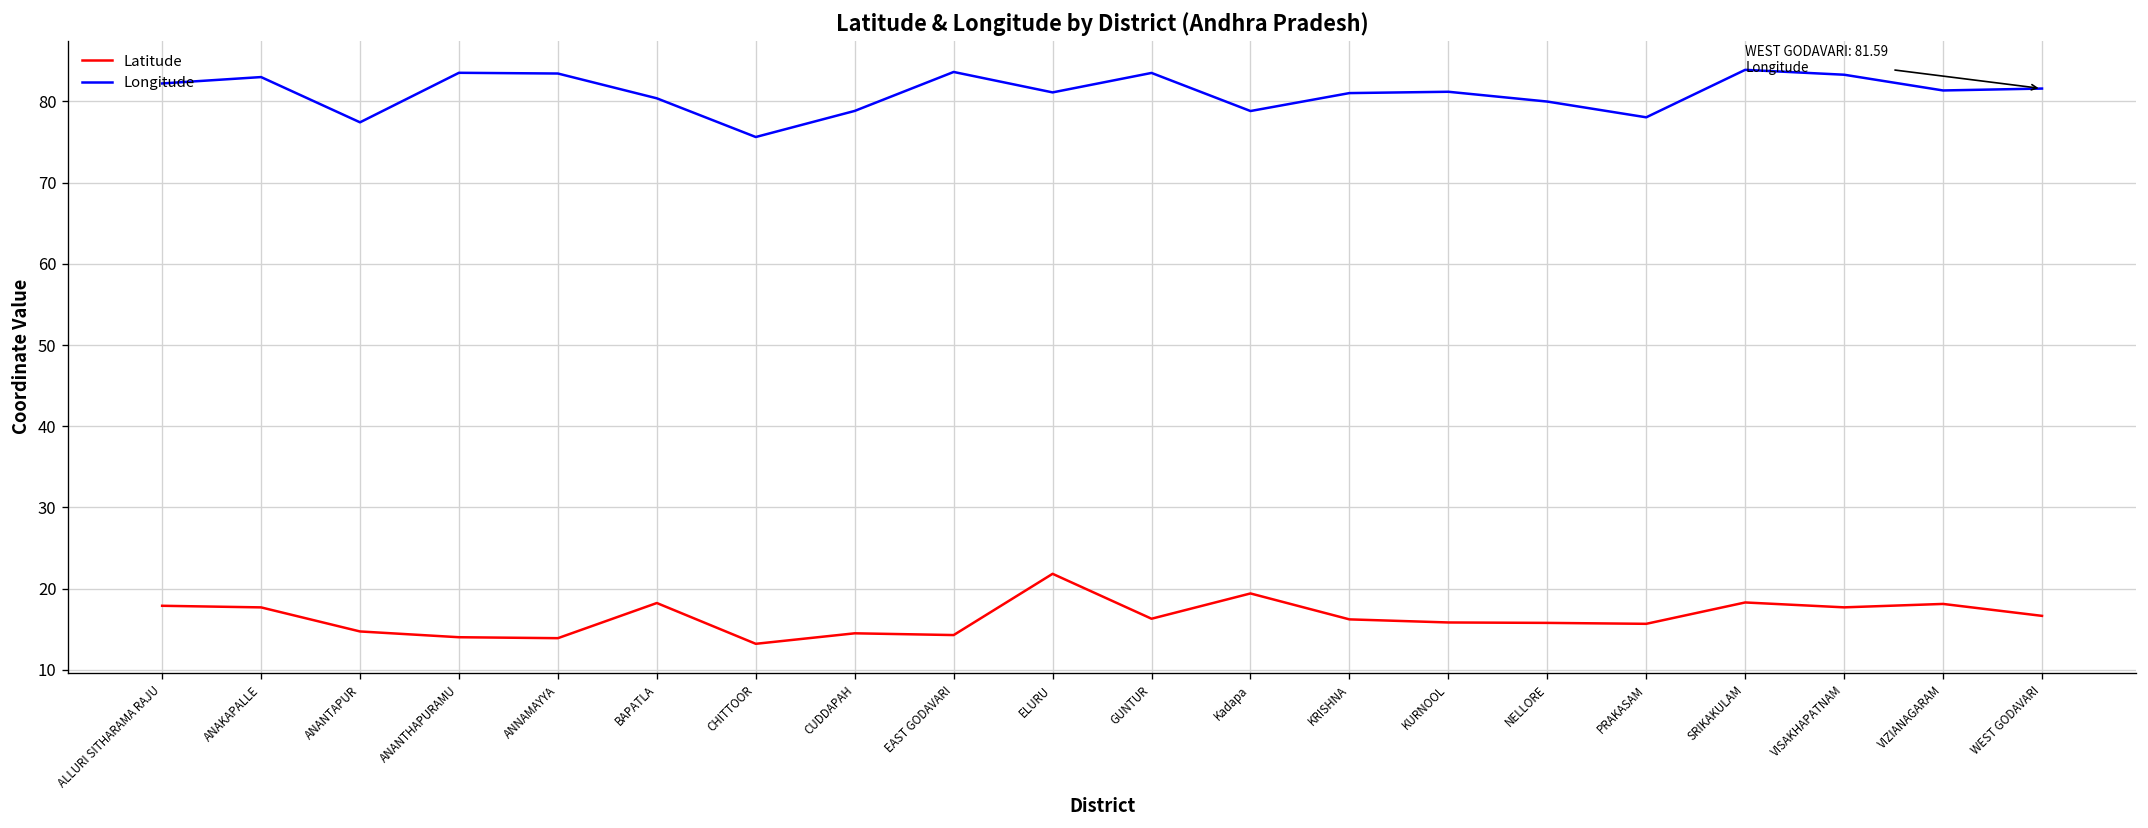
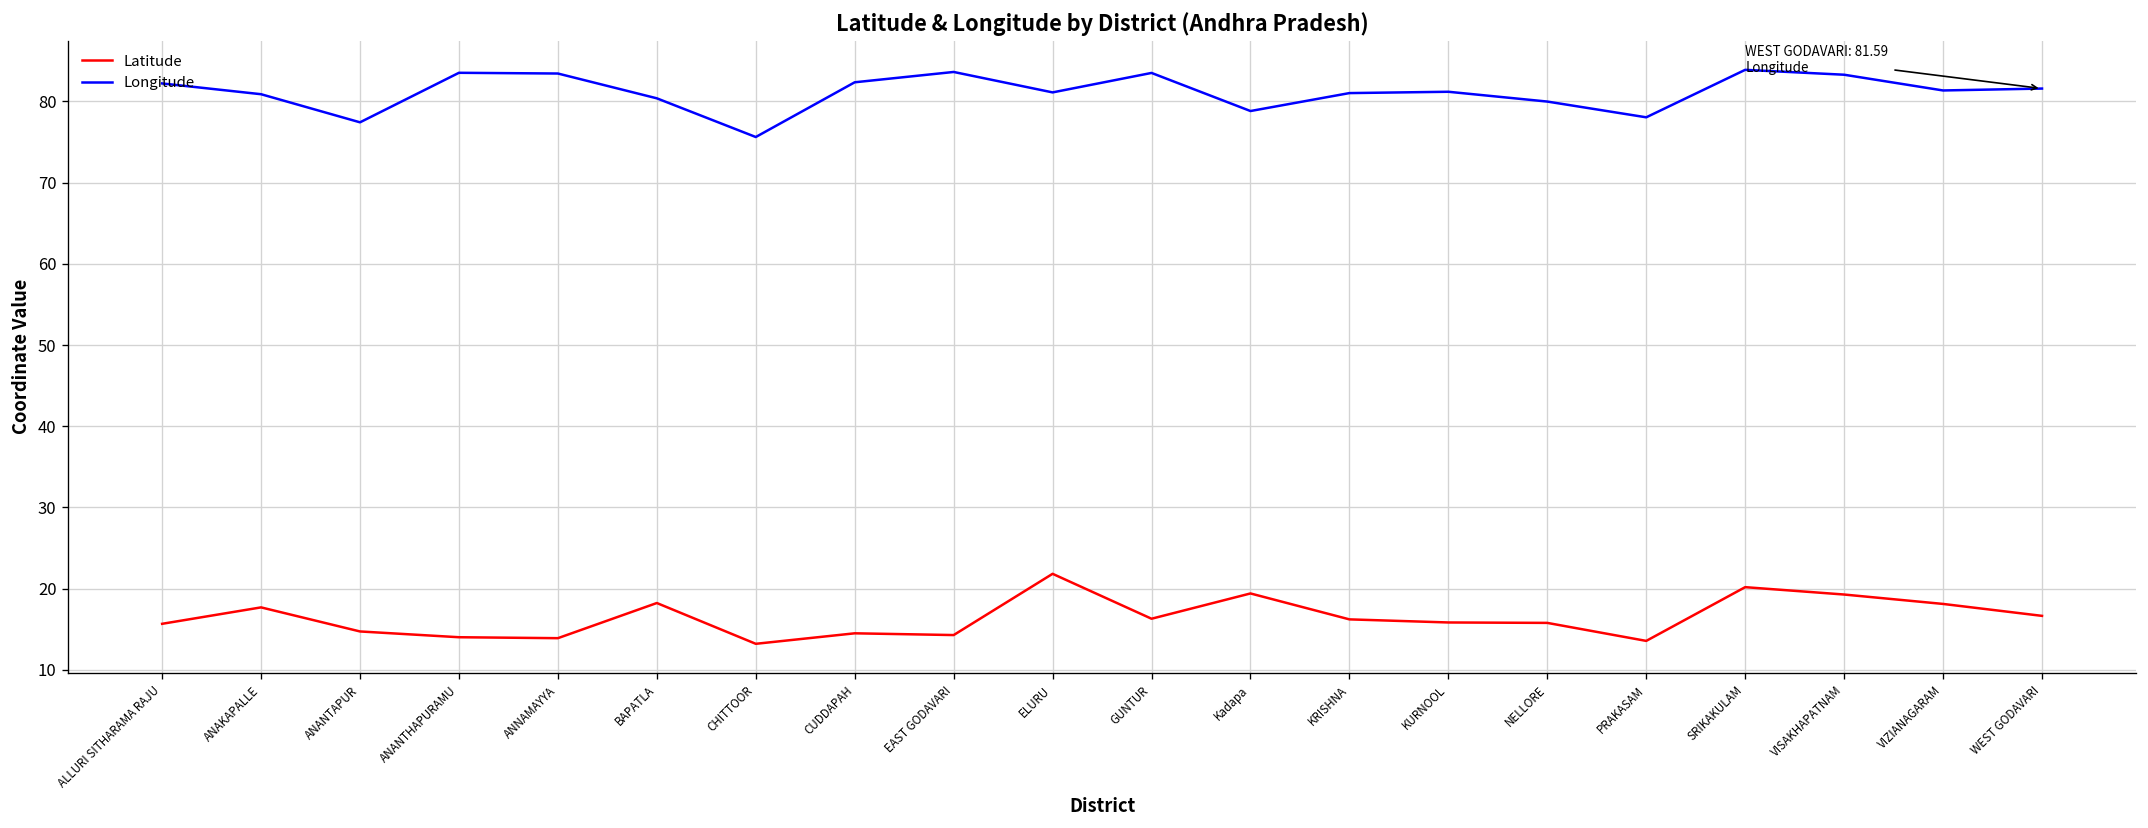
Latitude, ALLURI SITHARAMA RAJU: 18 -> 16
Longitude, ANAKAPALLE: 83 -> 81
Longitude, CUDDAPAH: 79 -> 82
Latitude, PRAKASAM: 16 -> 14
Latitude, SRIKAKULAM: 18 -> 20
Latitude, VISAKHAPATNAM: 18 -> 19
